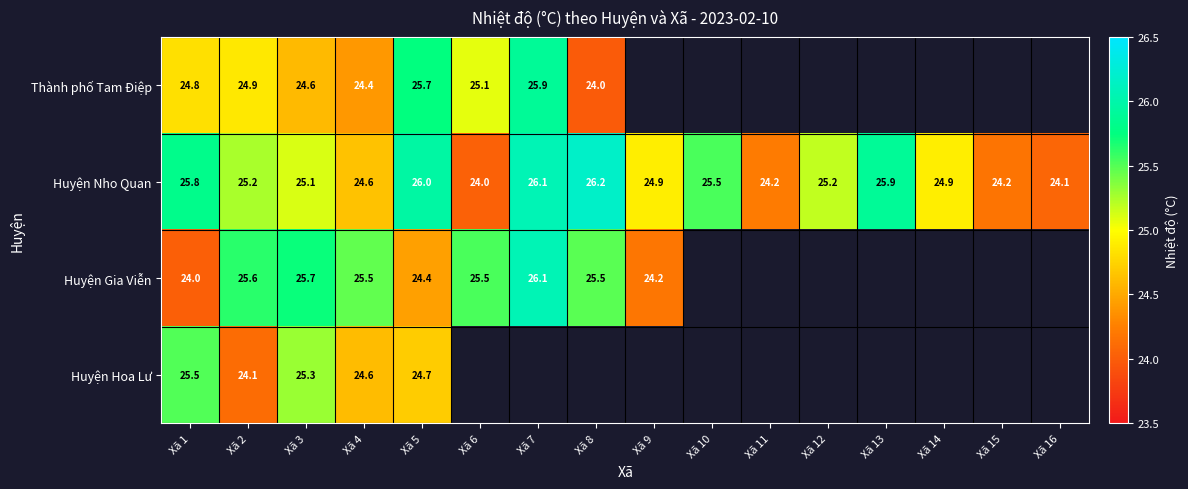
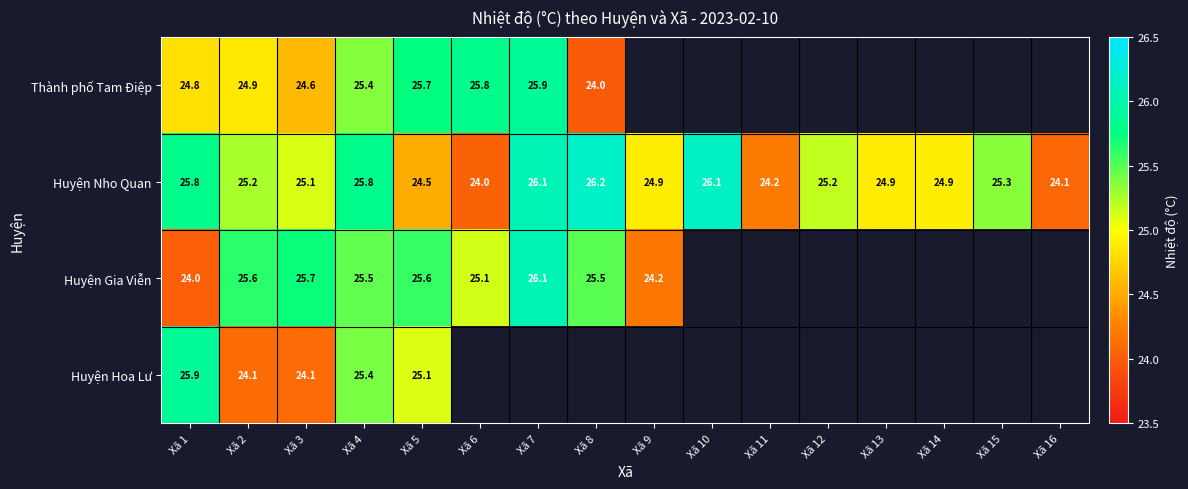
Thành phố Tam Điệp, Xã 4: 24.4 -> 25.4
Thành phố Tam Điệp, Xã 6: 25.1 -> 25.8
Huyện Nho Quan, Xã 4: 24.6 -> 25.8
Huyện Nho Quan, Xã 5: 26.0 -> 24.5
Huyện Nho Quan, Xã 10: 25.5 -> 26.1
Huyện Nho Quan, Xã 13: 25.9 -> 24.9
Huyện Nho Quan, Xã 15: 24.2 -> 25.3
Huyện Gia Viễn, Xã 5: 24.4 -> 25.6
Huyện Gia Viễn, Xã 6: 25.5 -> 25.1
Huyện Hoa Lư, Xã 1: 25.5 -> 25.9
Huyện Hoa Lư, Xã 3: 25.3 -> 24.1
Huyện Hoa Lư, Xã 4: 24.6 -> 25.4
Huyện Hoa Lư, Xã 5: 24.7 -> 25.1
